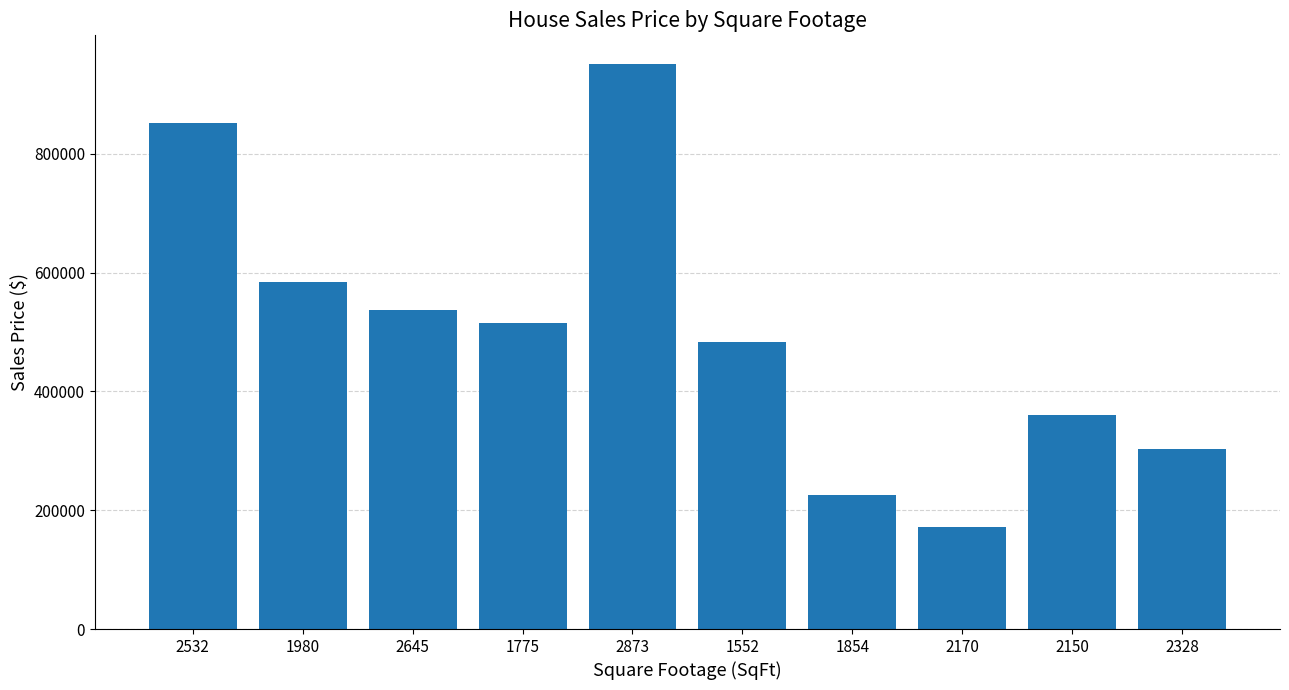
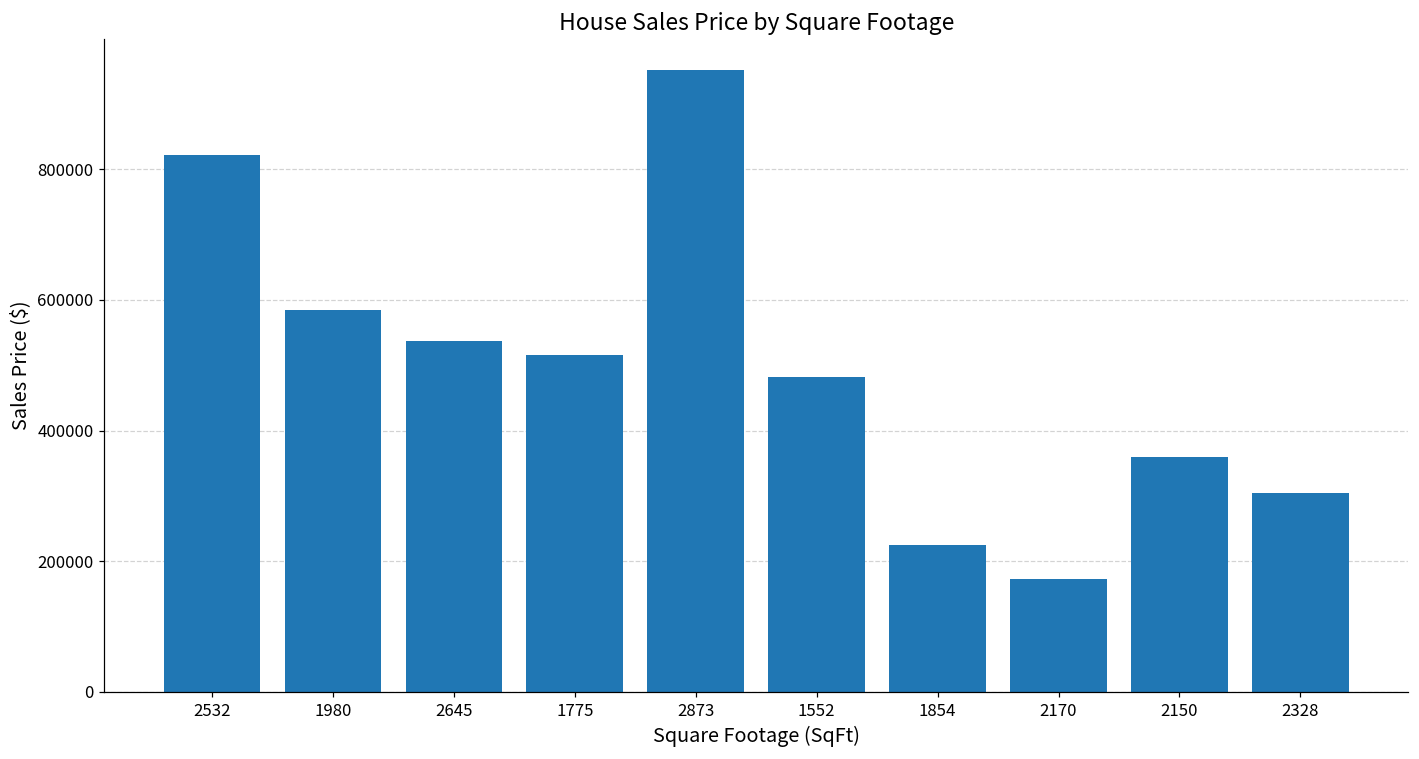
2532: 850000 -> 820000
